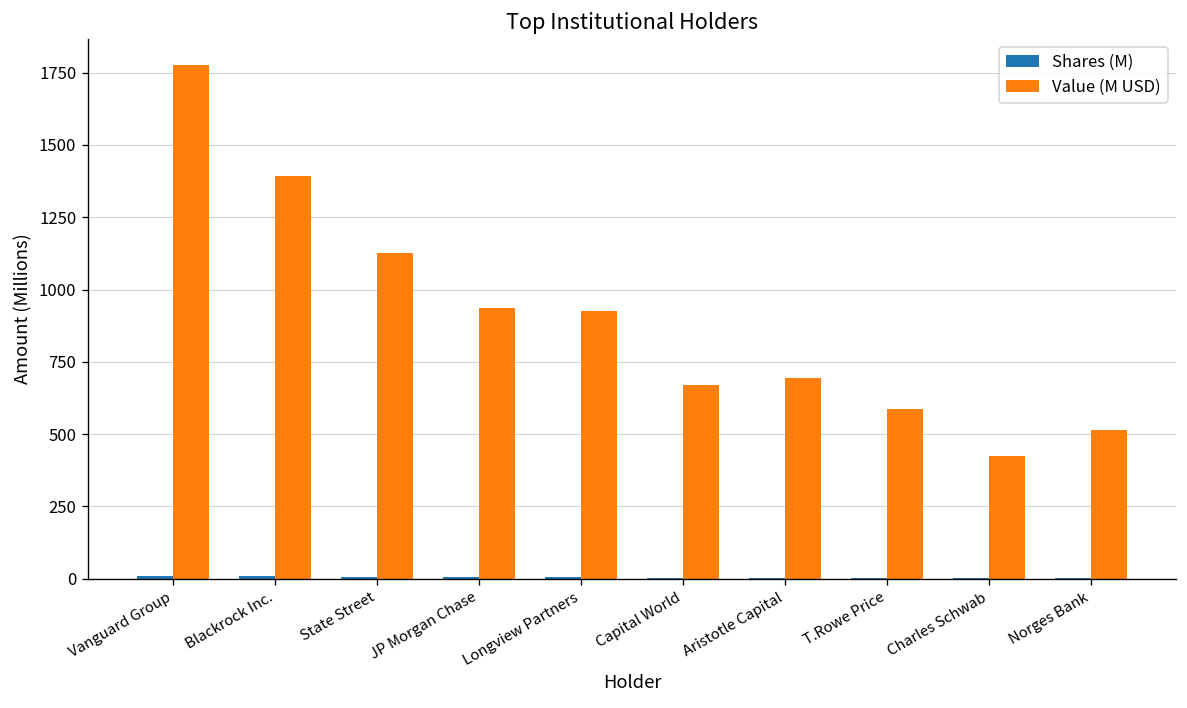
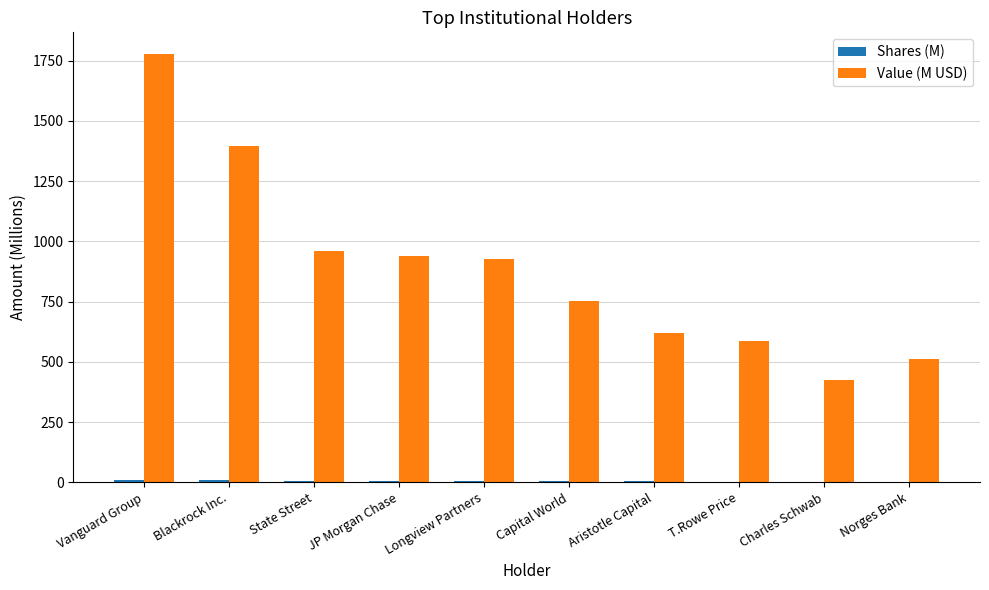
Value (M USD), State Street: 1130 -> 960
Value (M USD), Capital World: 670 -> 750
Value (M USD), Aristotle Capital: 690 -> 620
